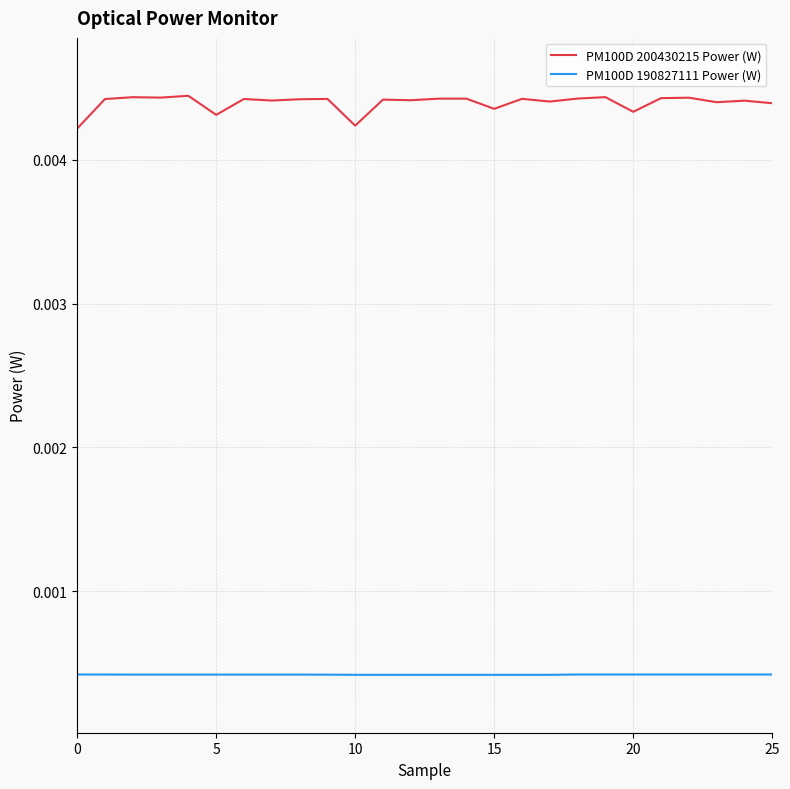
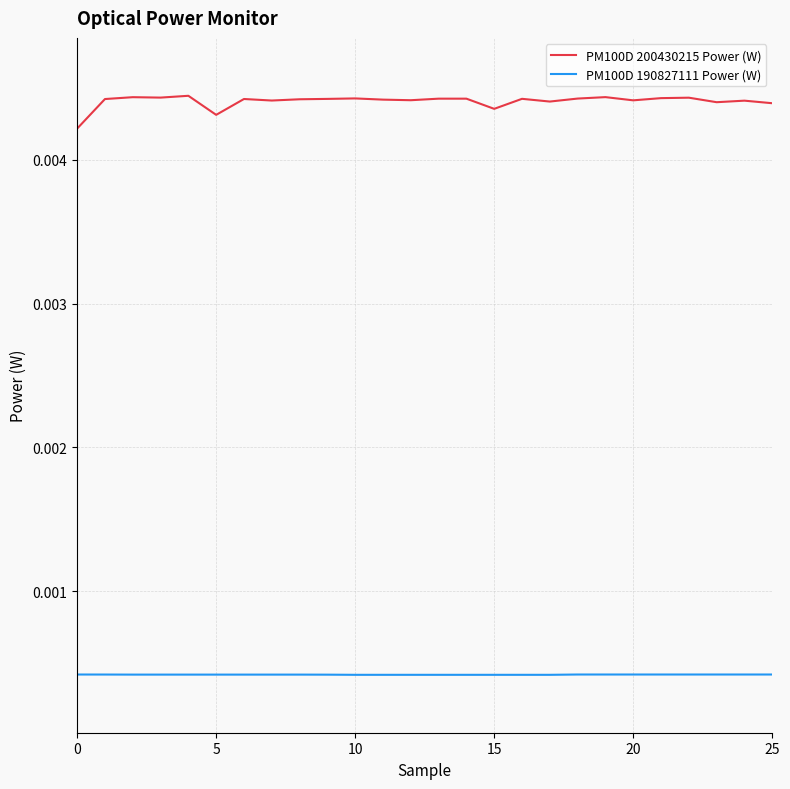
PM100D 200430215 Power (W), 10: 0.00424 -> 0.00443
PM100D 200430215 Power (W), 20: 0.00433 -> 0.00441
